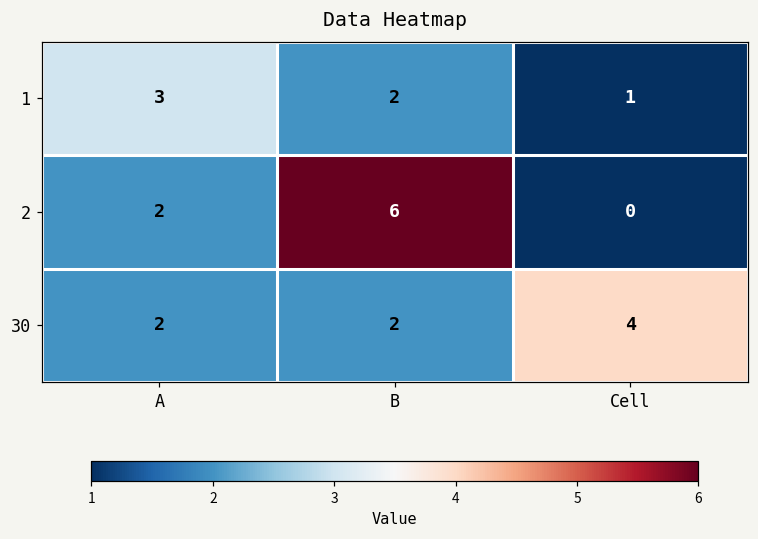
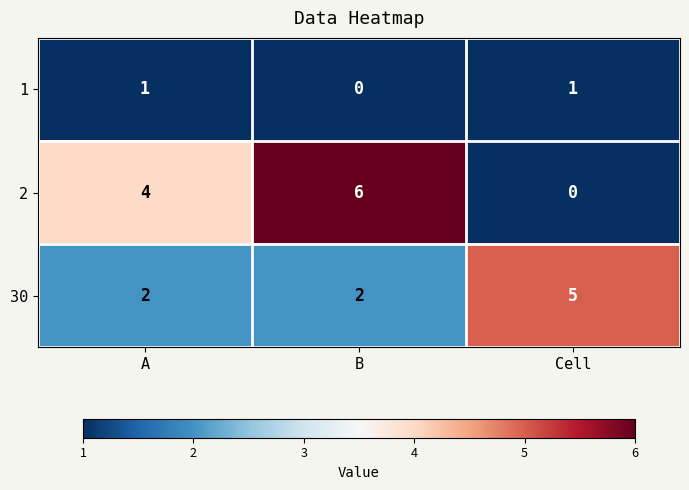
1, A: 3 -> 1
1, B: 2 -> 0
2, A: 2 -> 4
30, Cell: 4 -> 5
